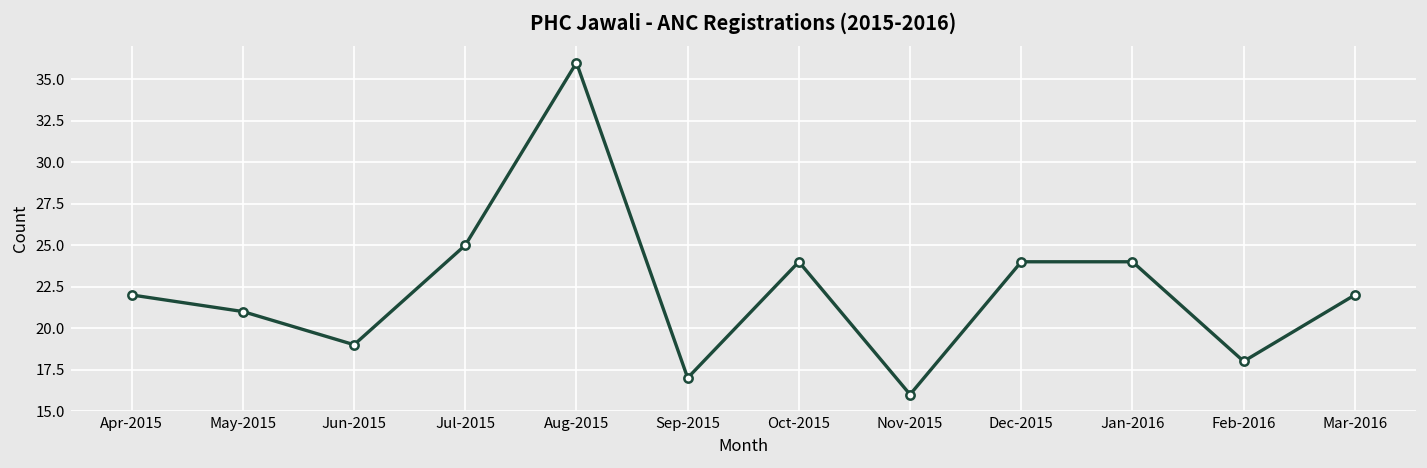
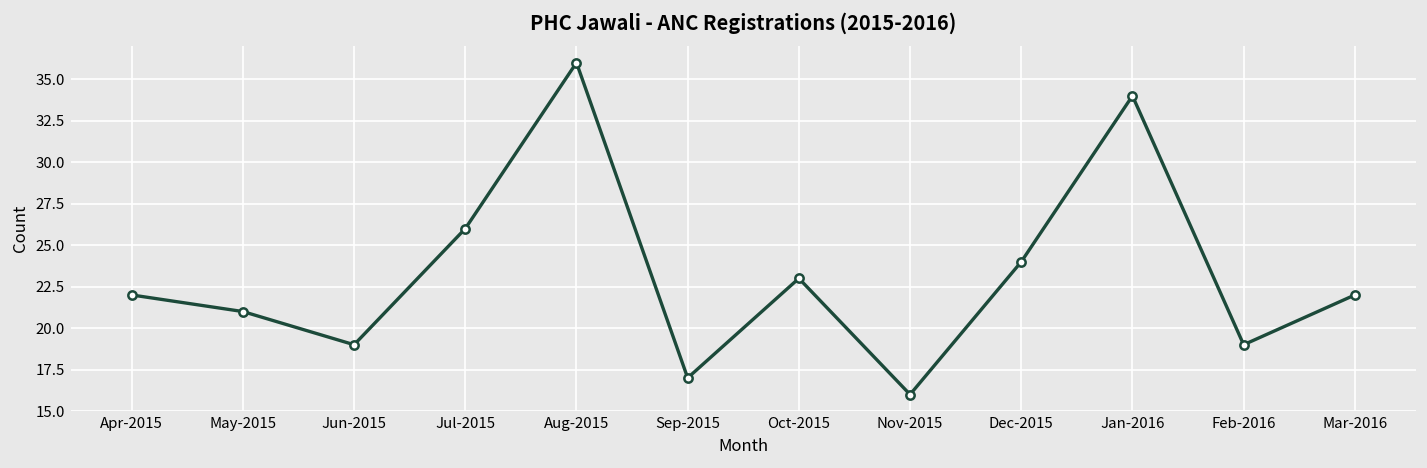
Jul-2015: 25 -> 26
Oct-2015: 24 -> 23
Jan-2016: 24 -> 34
Feb-2016: 18 -> 19
